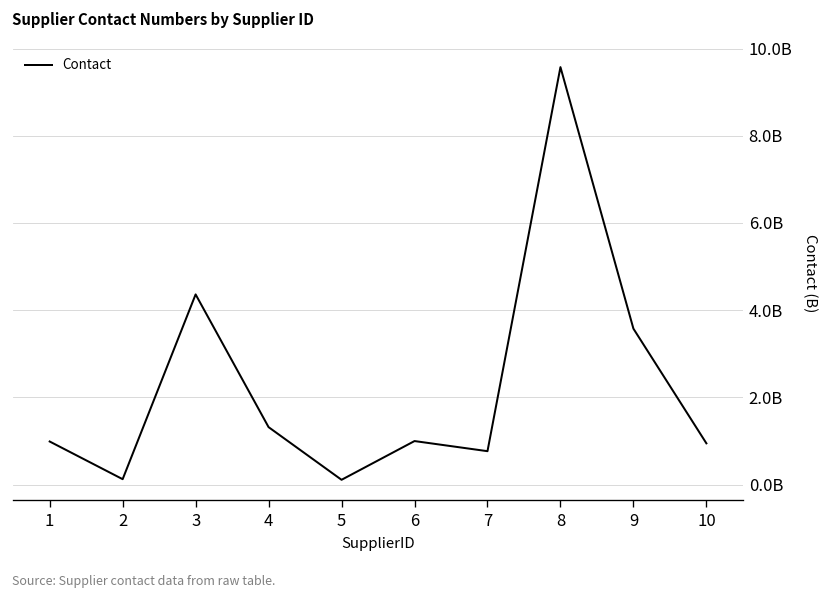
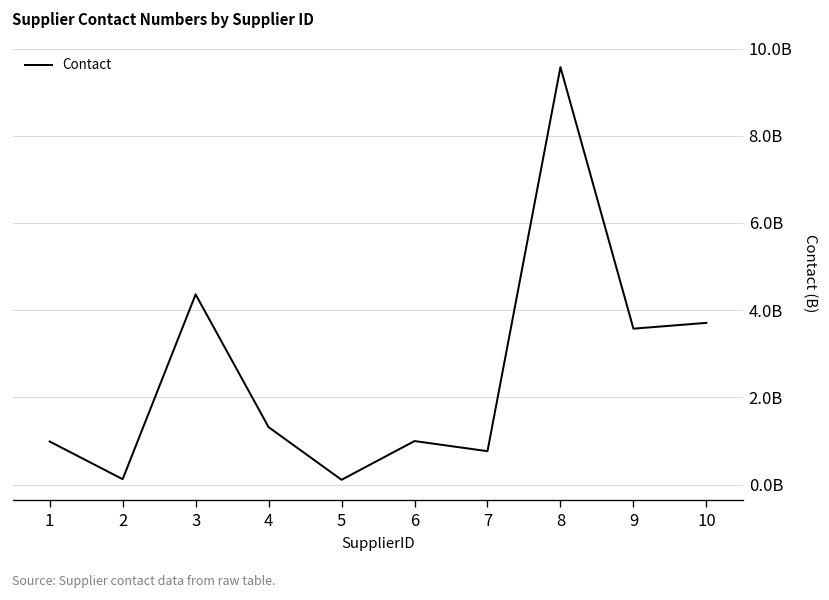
10: 900000000 -> 3700000000
